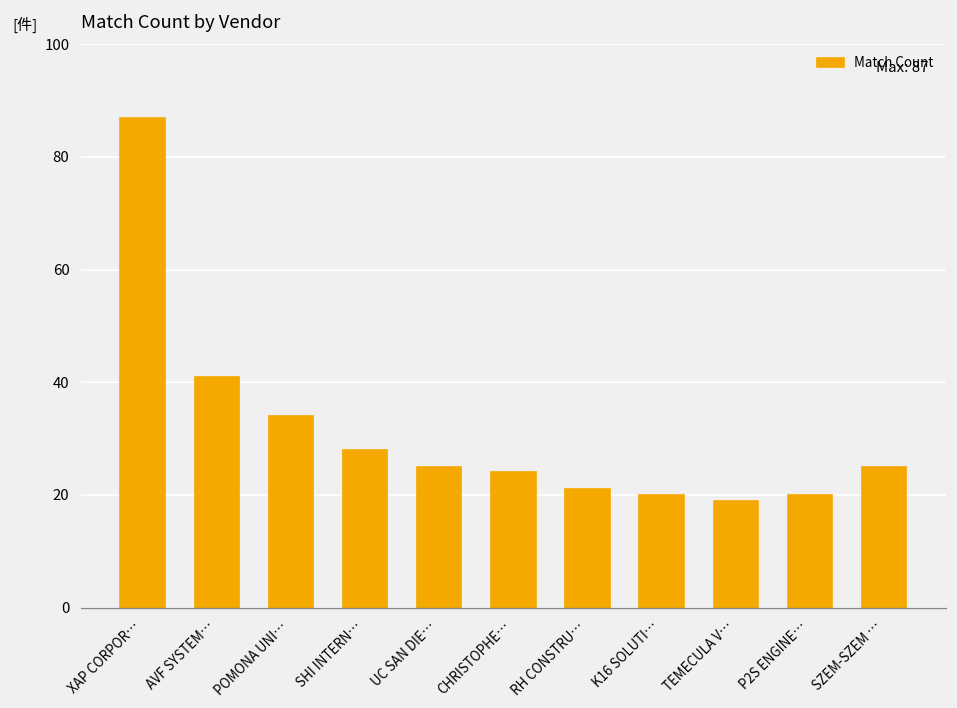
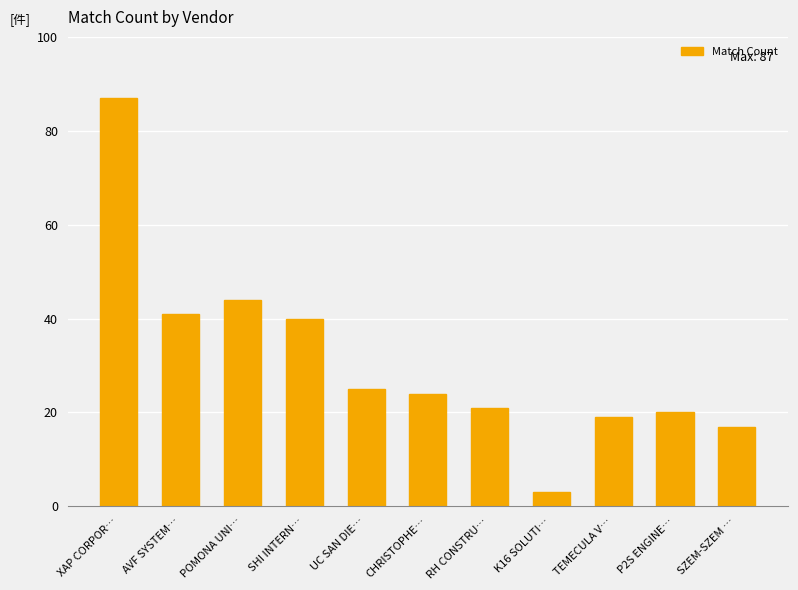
POMONA UNI…: 34 -> 44
SHI INTERN…: 28 -> 40
K16 SOLUTI…: 20 -> 3
SZEM-SZEM …: 25 -> 17
